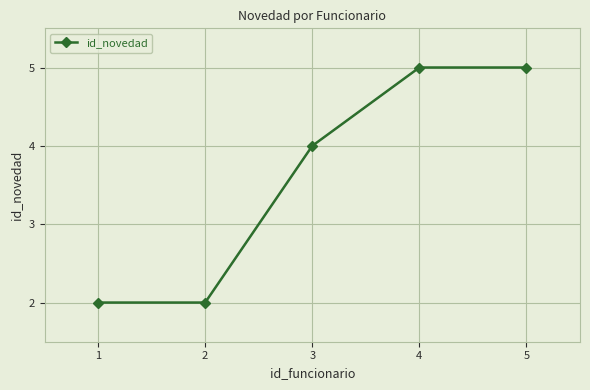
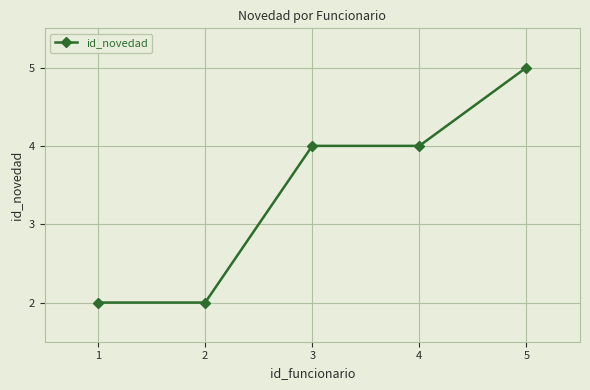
4: 5 -> 4
